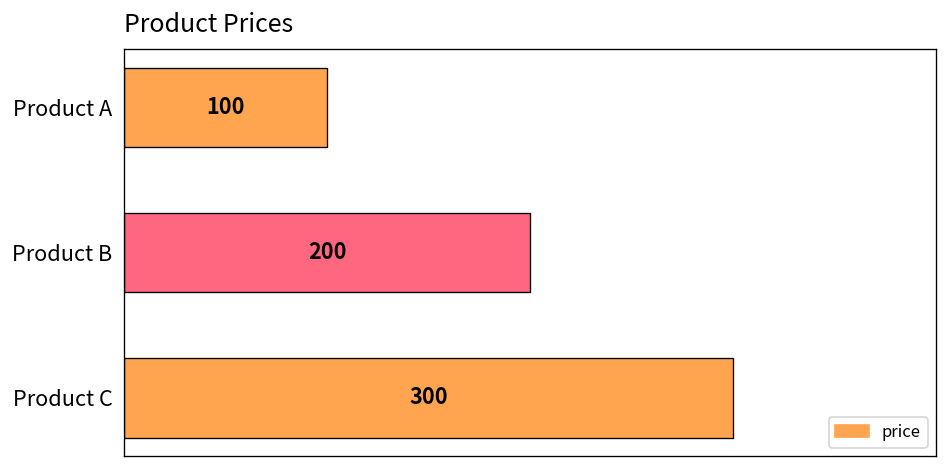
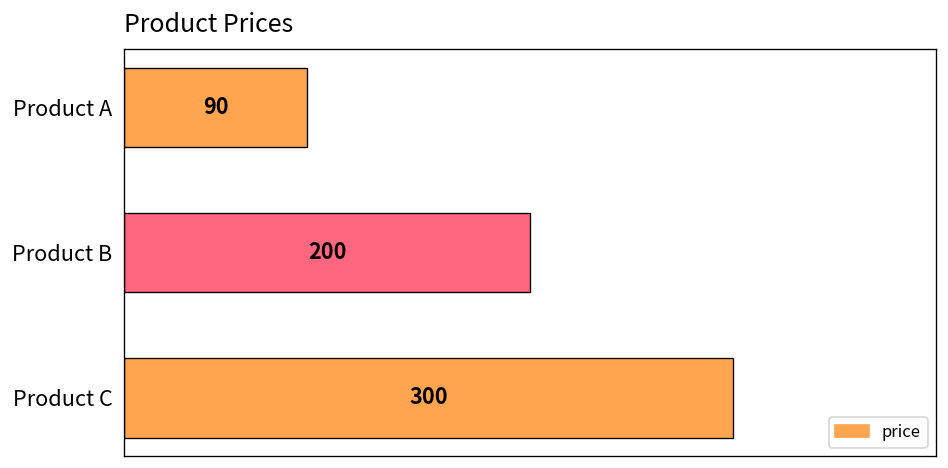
Product A: 100 -> 90
